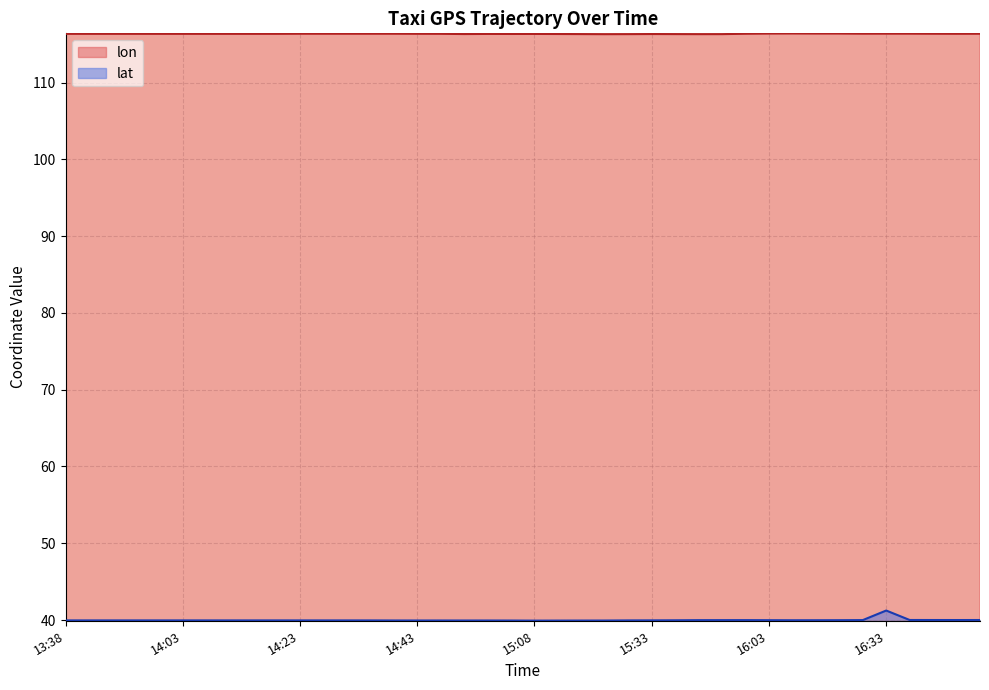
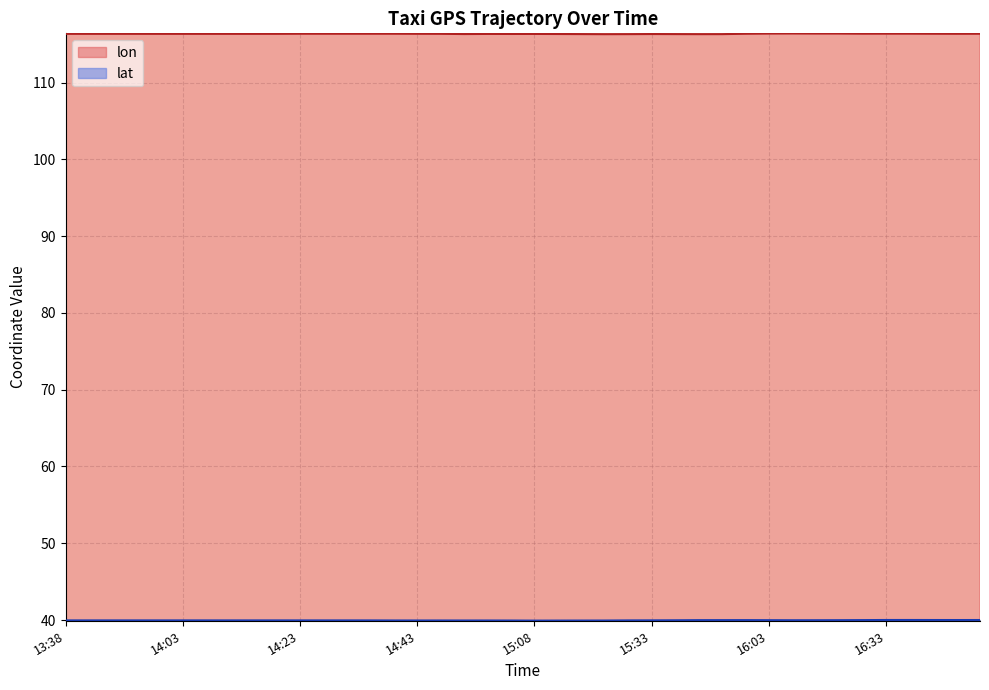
lat, 16:33: 41 -> 40
